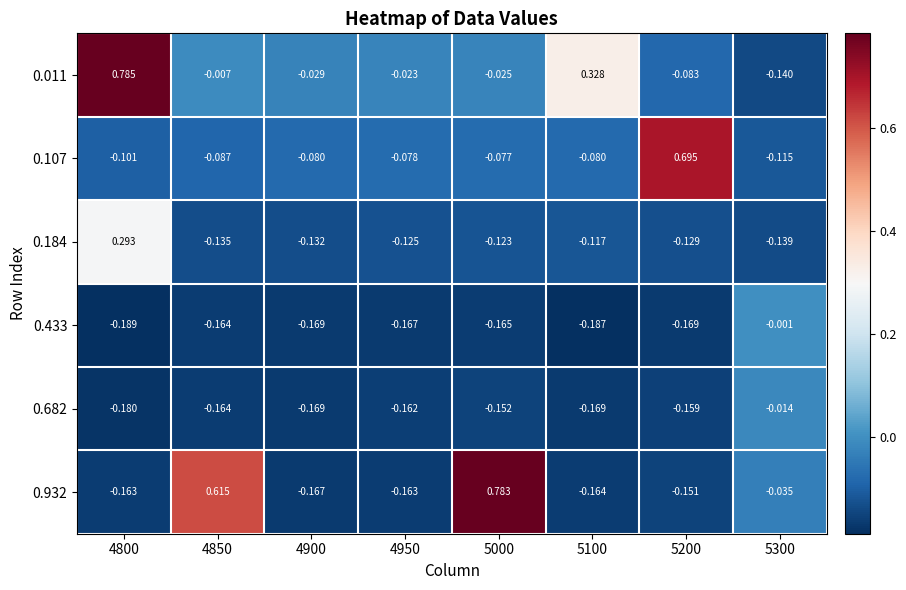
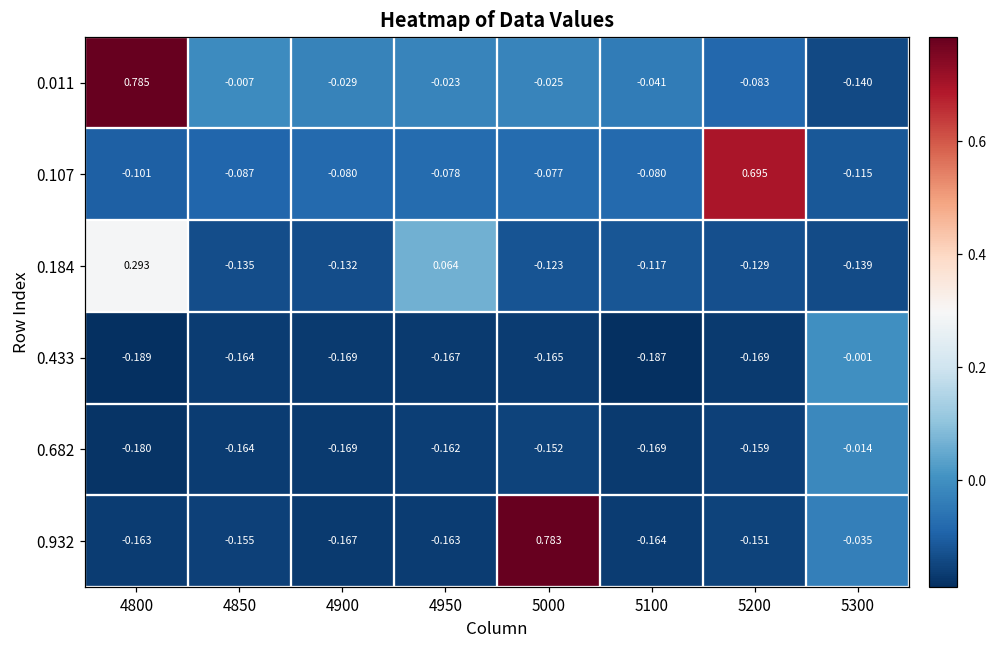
0.011, 5100: 0.328 -> -0.041
0.184, 4950: -0.125 -> 0.064
0.932, 4850: 0.615 -> -0.155
